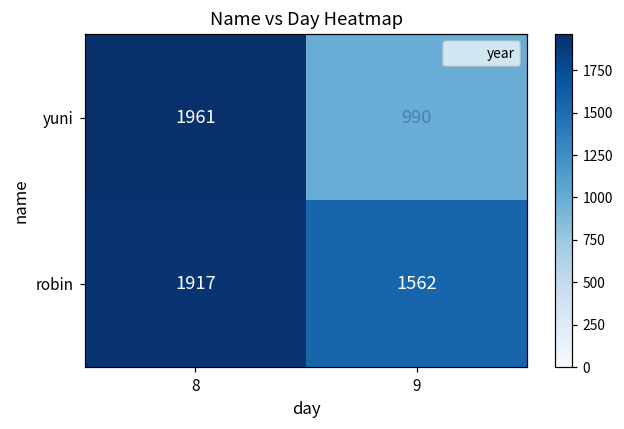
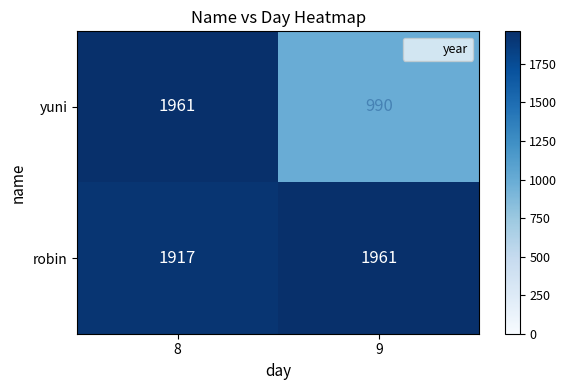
robin, 9: 1562 -> 1961
